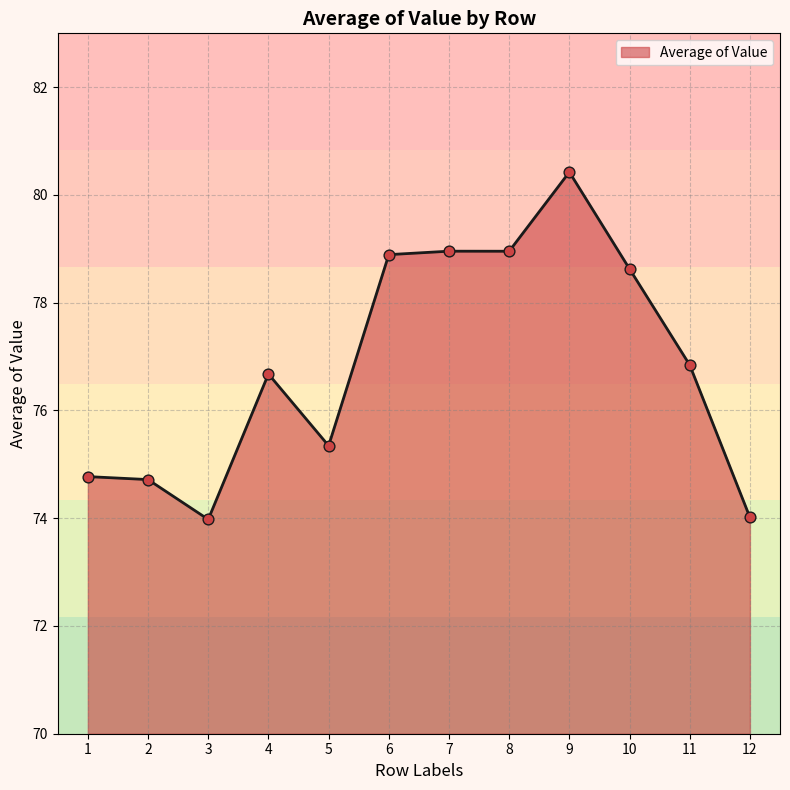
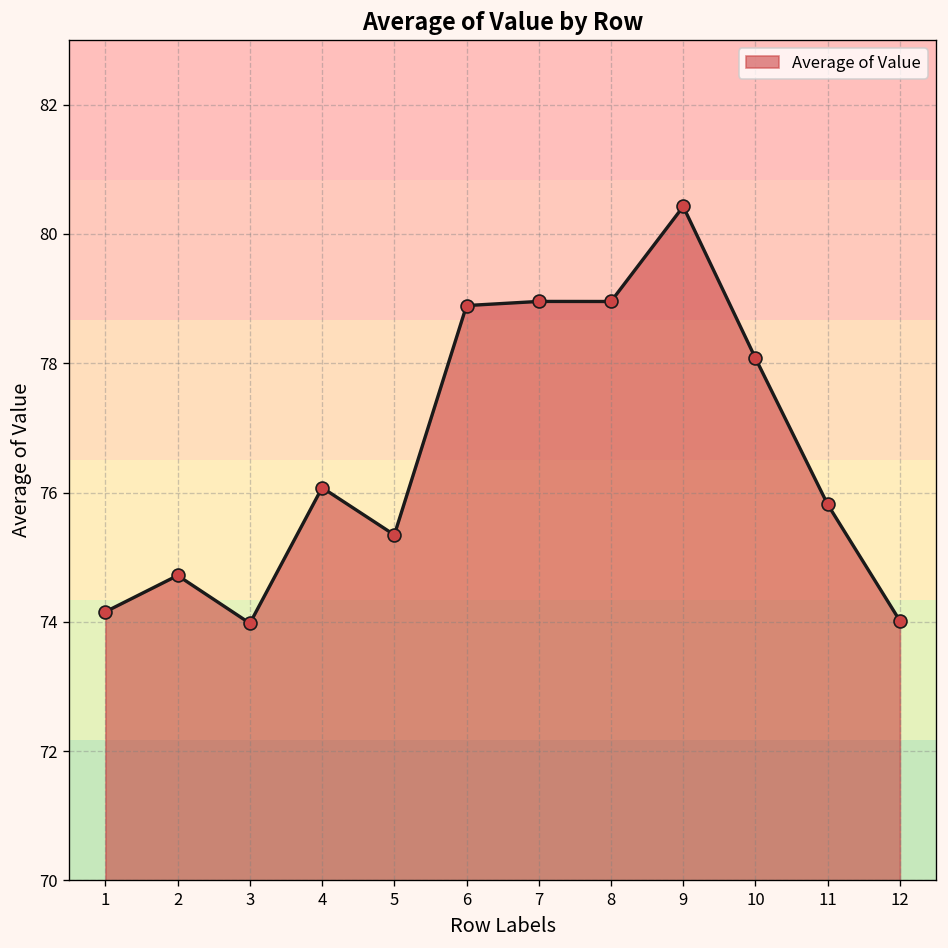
1: 74.8 -> 74.2
4: 76.7 -> 76.1
10: 78.6 -> 78.1
11: 76.8 -> 75.8
